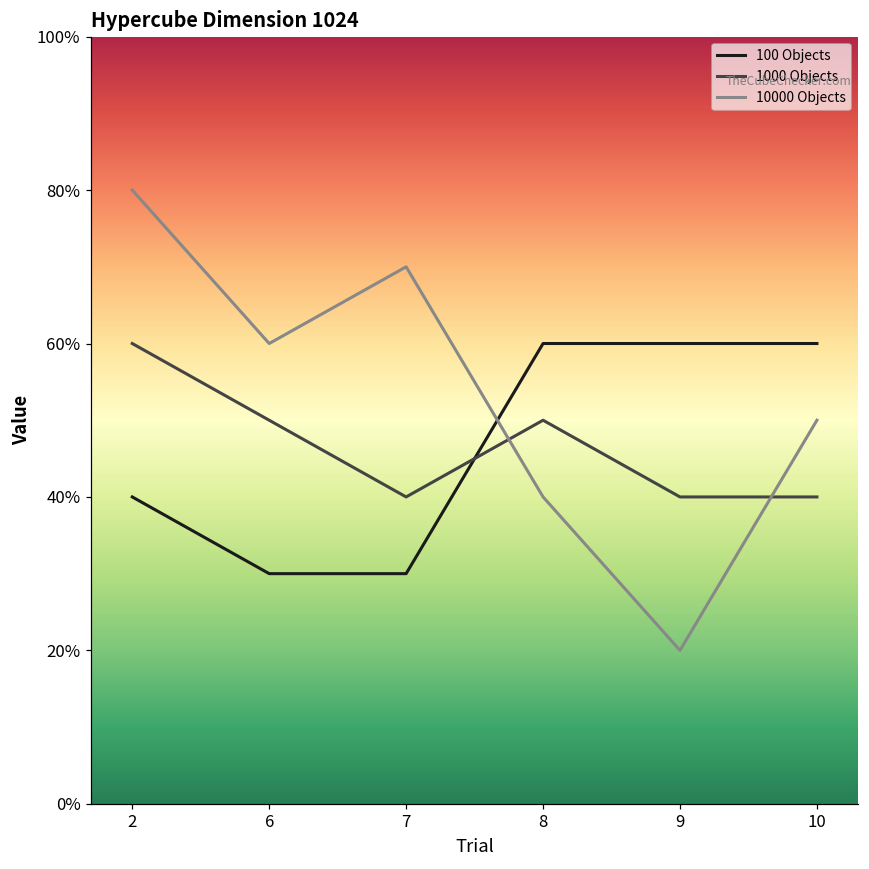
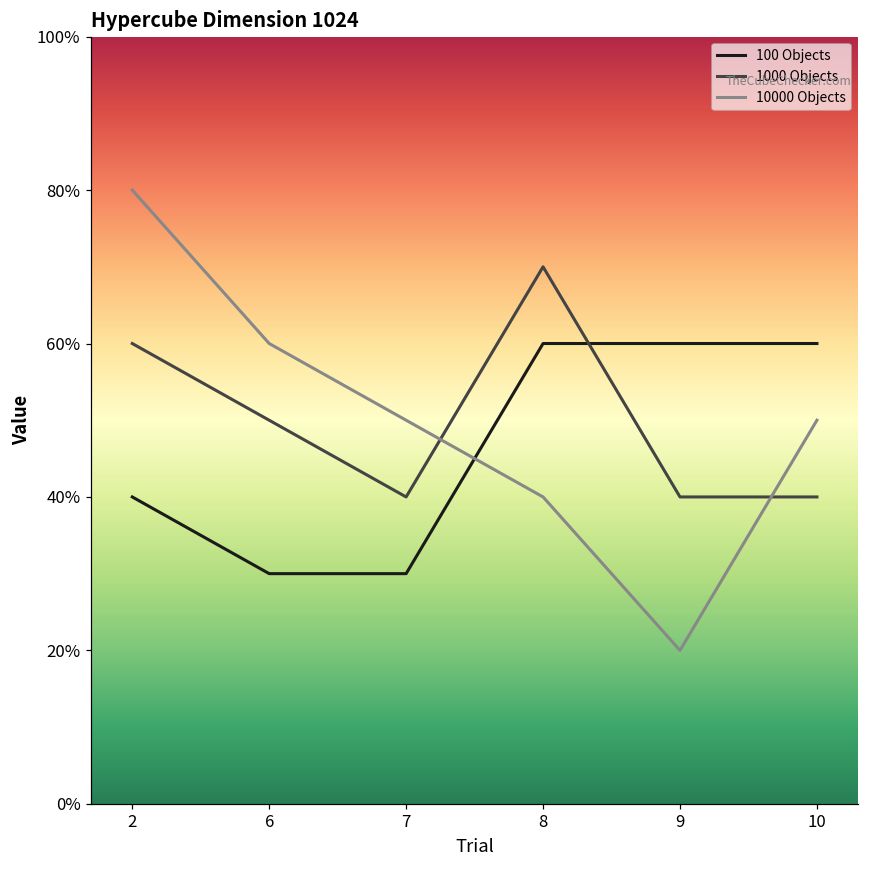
10000 Objects, 7: 70% -> 50%
1000 Objects, 8: 50% -> 70%
